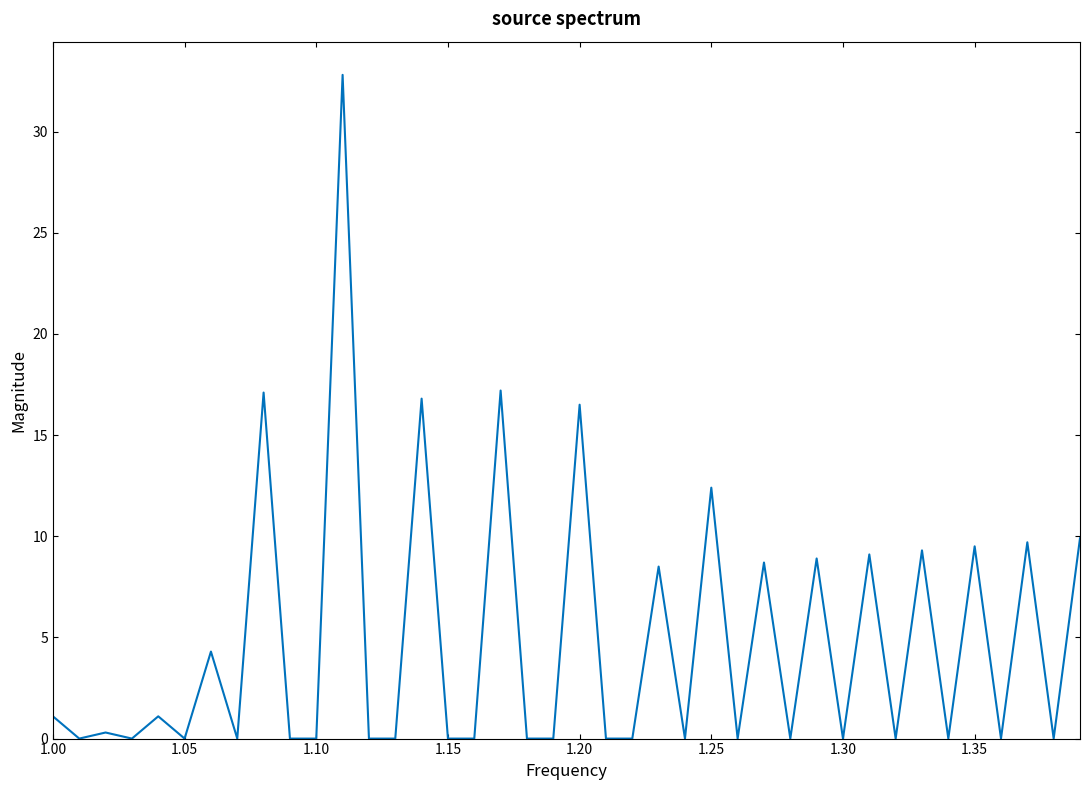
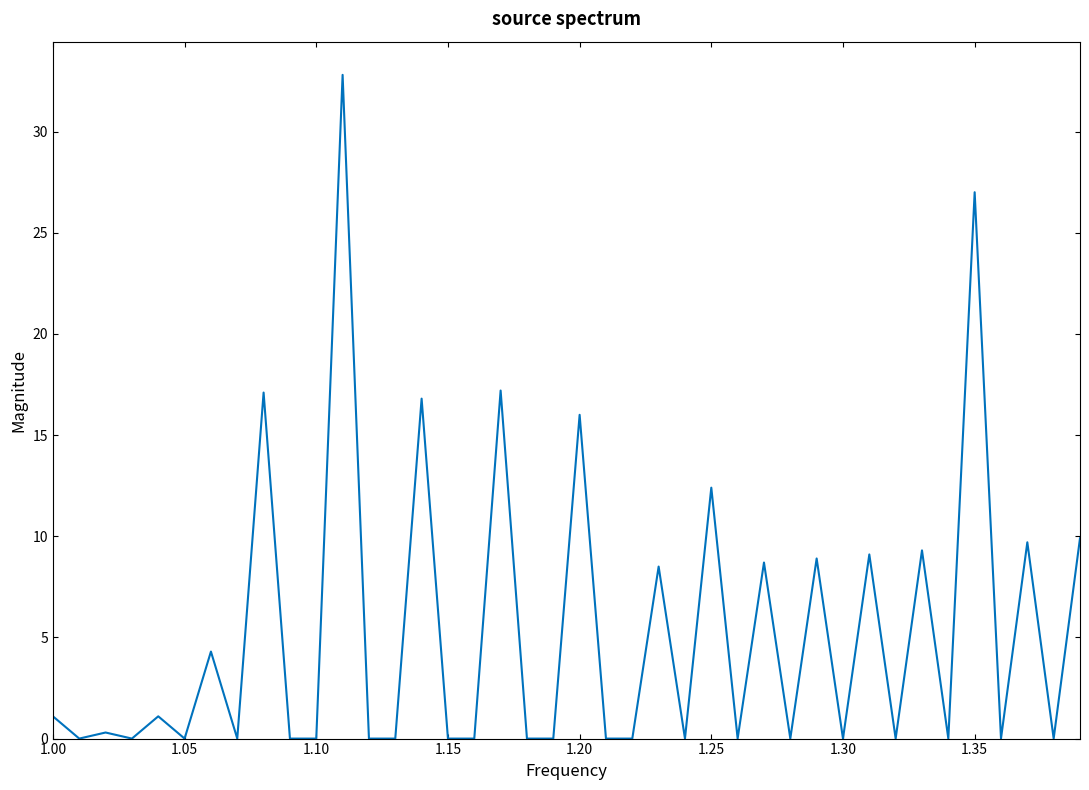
1.20: 16.5 -> 16.0
1.35: 9.5 -> 27.0
